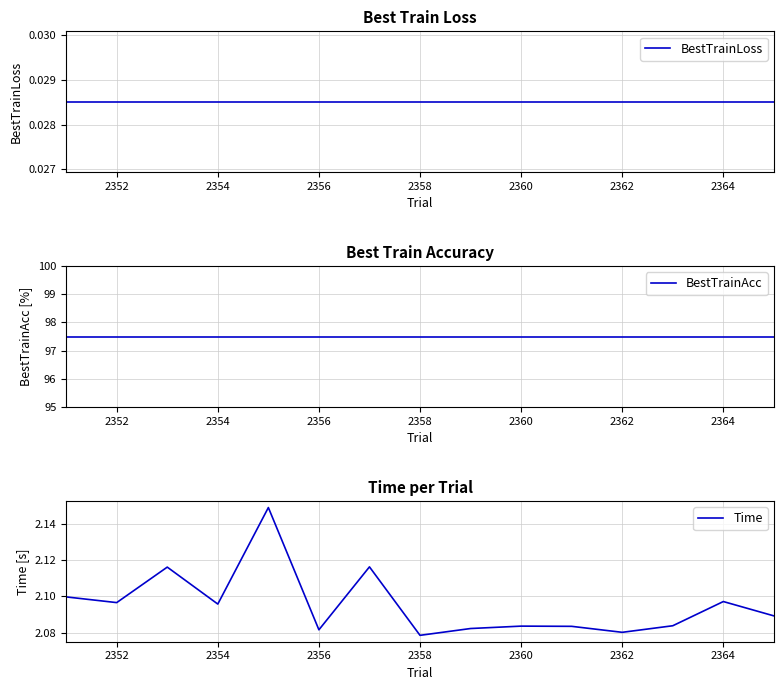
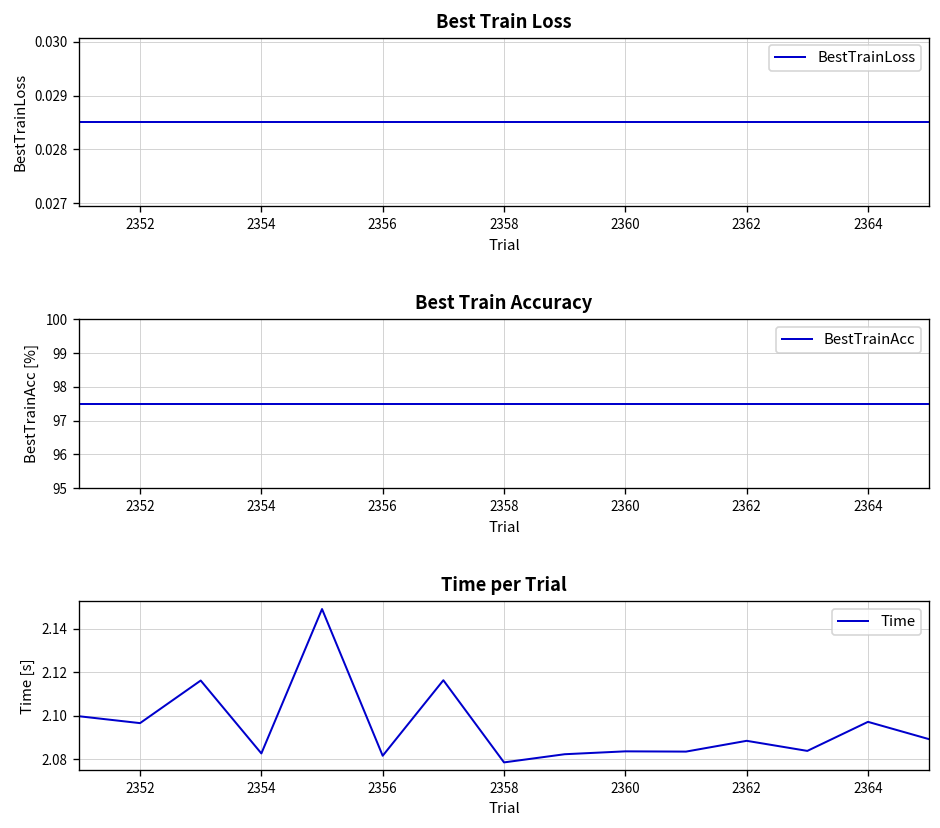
Time per Trial, 2354: 2.096 -> 2.083
Time per Trial, 2362: 2.080 -> 2.089
